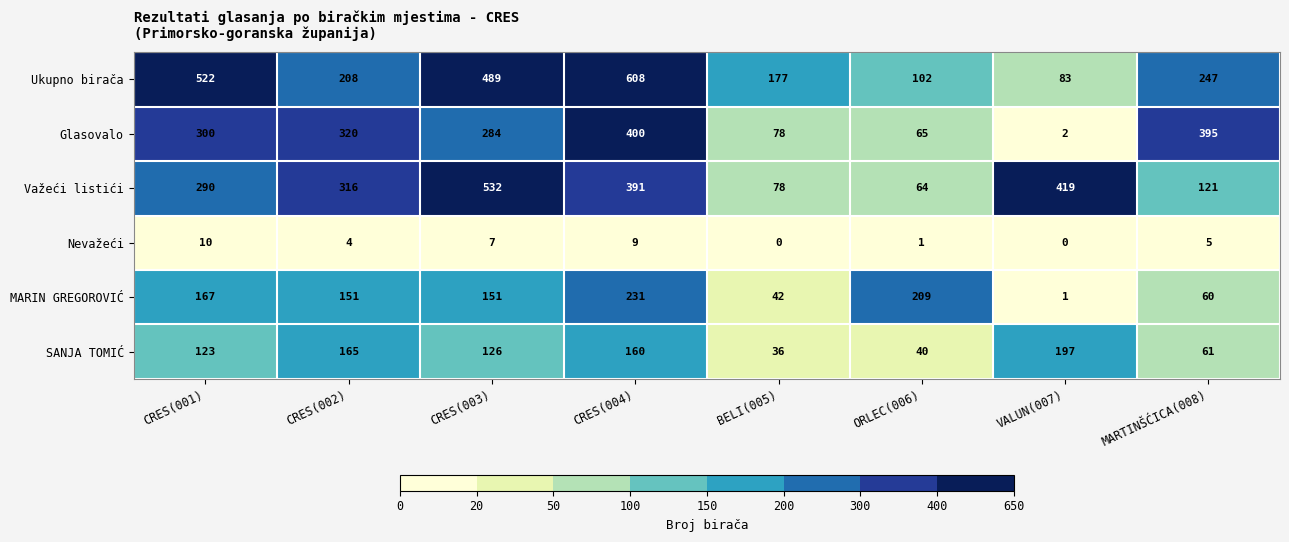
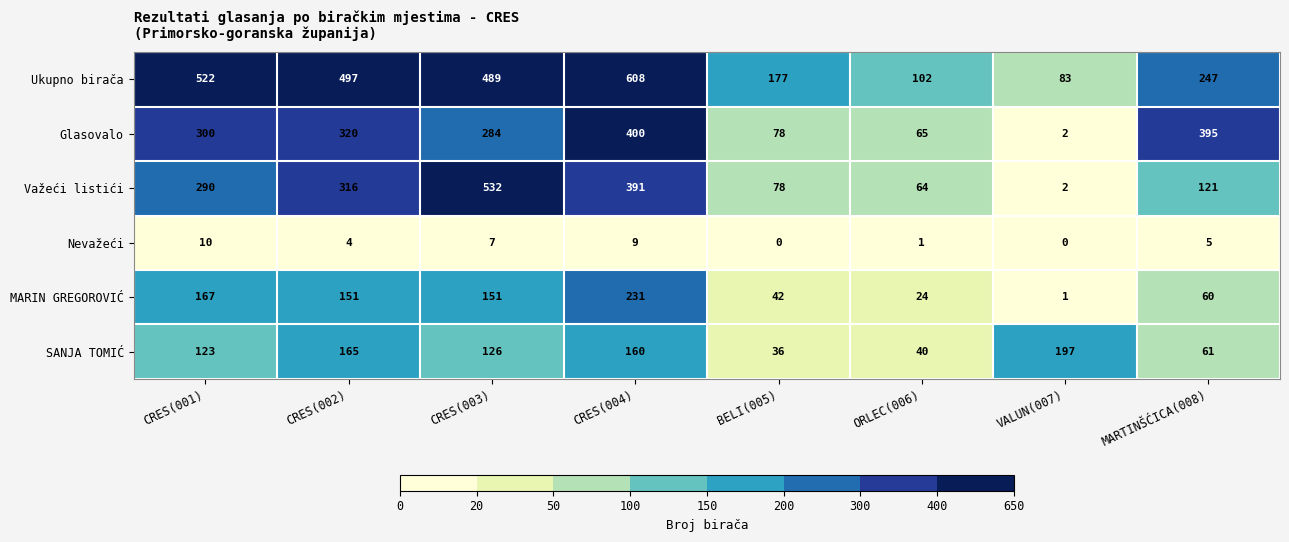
Ukupno birača, CRES(002): 208 -> 497
Važeći listići, VALUN(007): 419 -> 2
MARIN GREGOROVIĆ, ORLEC(006): 209 -> 24
